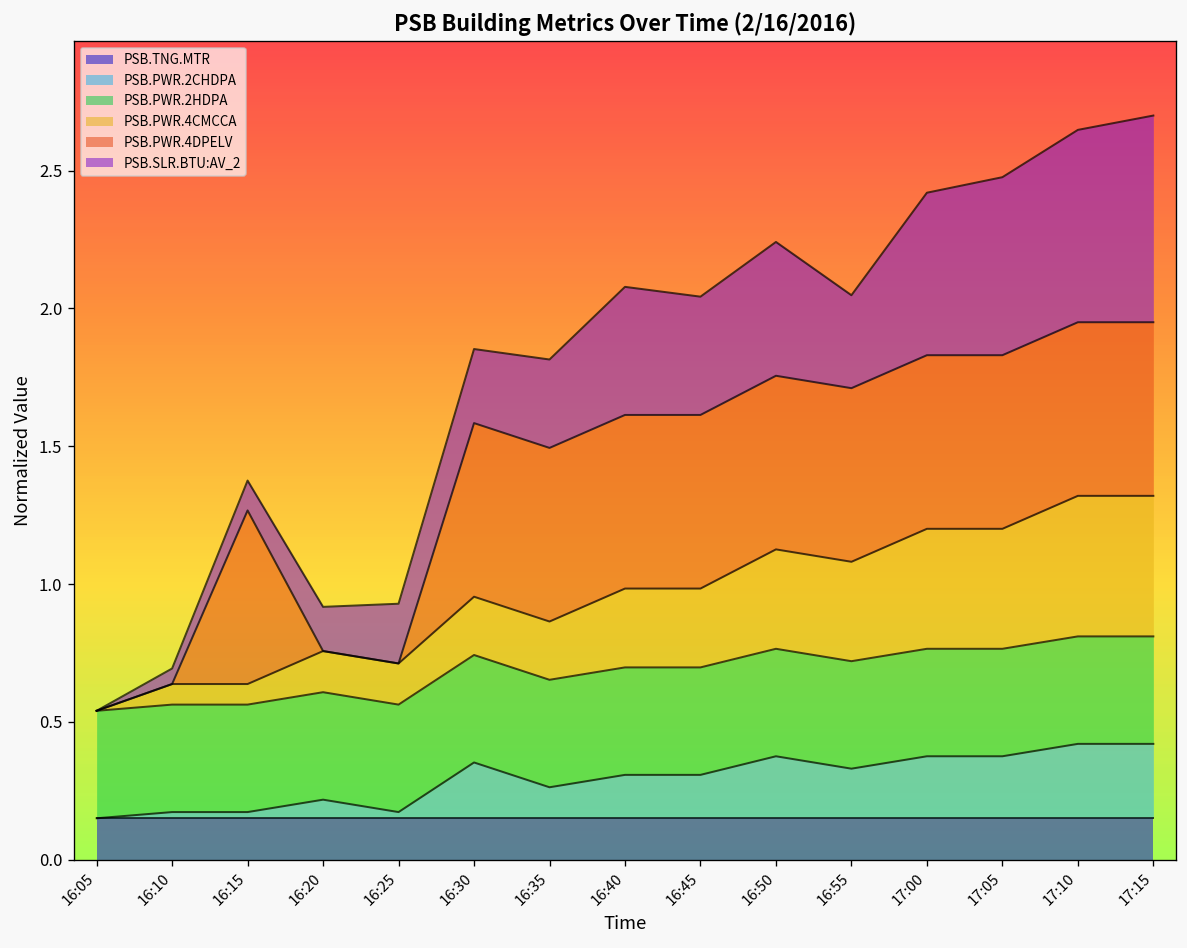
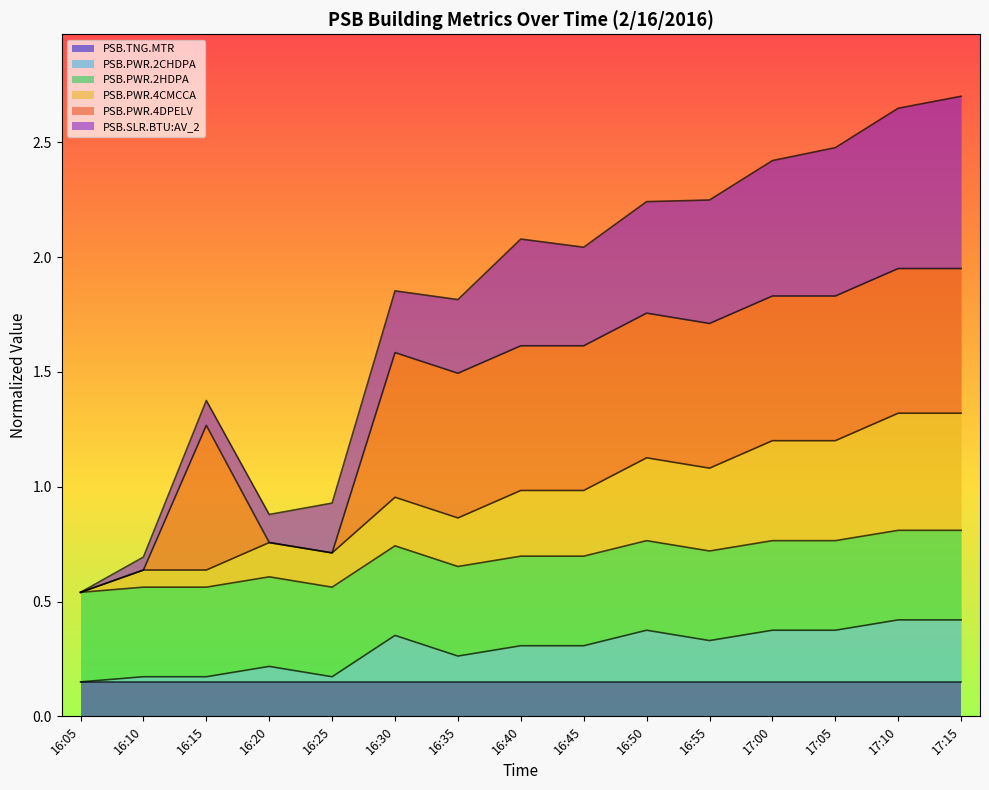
PSB.SLR.BTU:AV_2, 16:20: 0.16 -> 0.12
PSB.SLR.BTU:AV_2, 16:55: 0.34 -> 0.54
